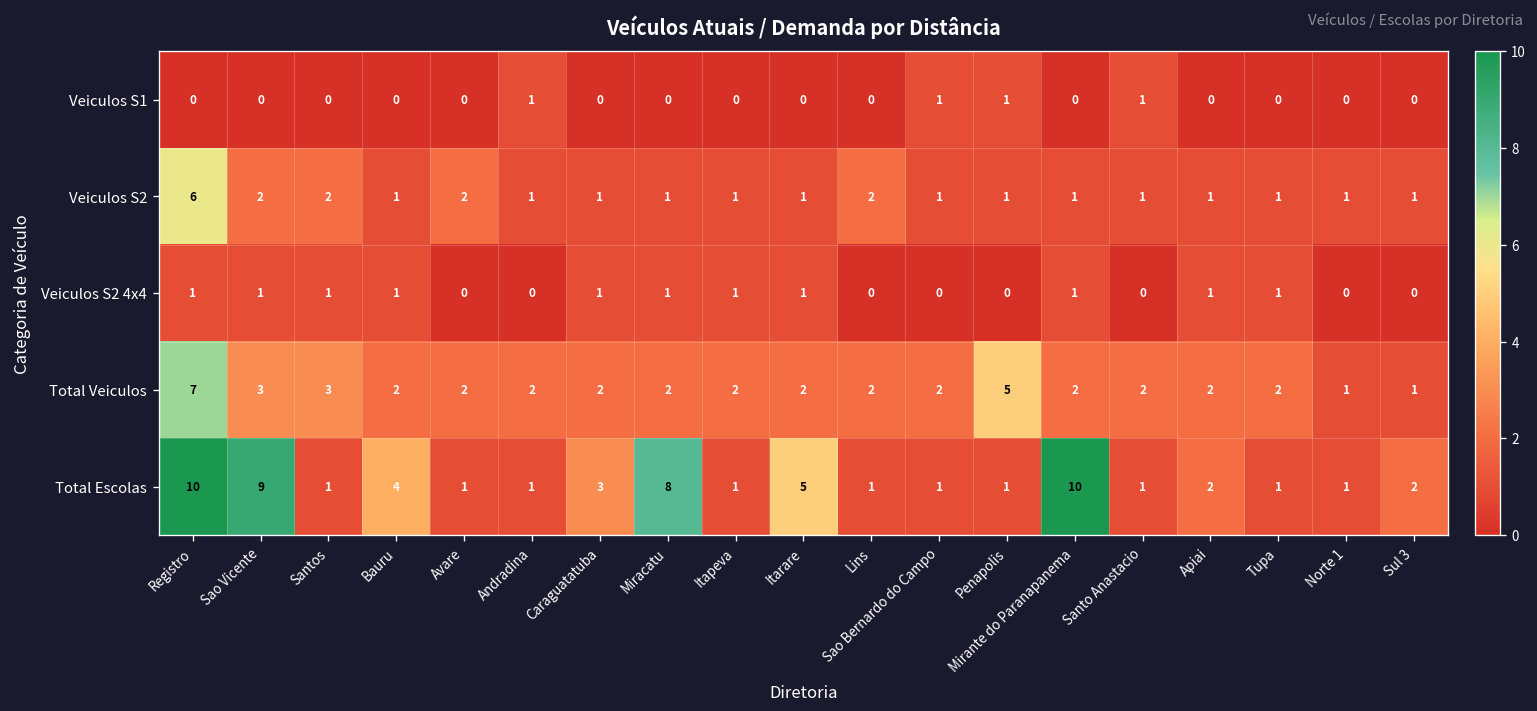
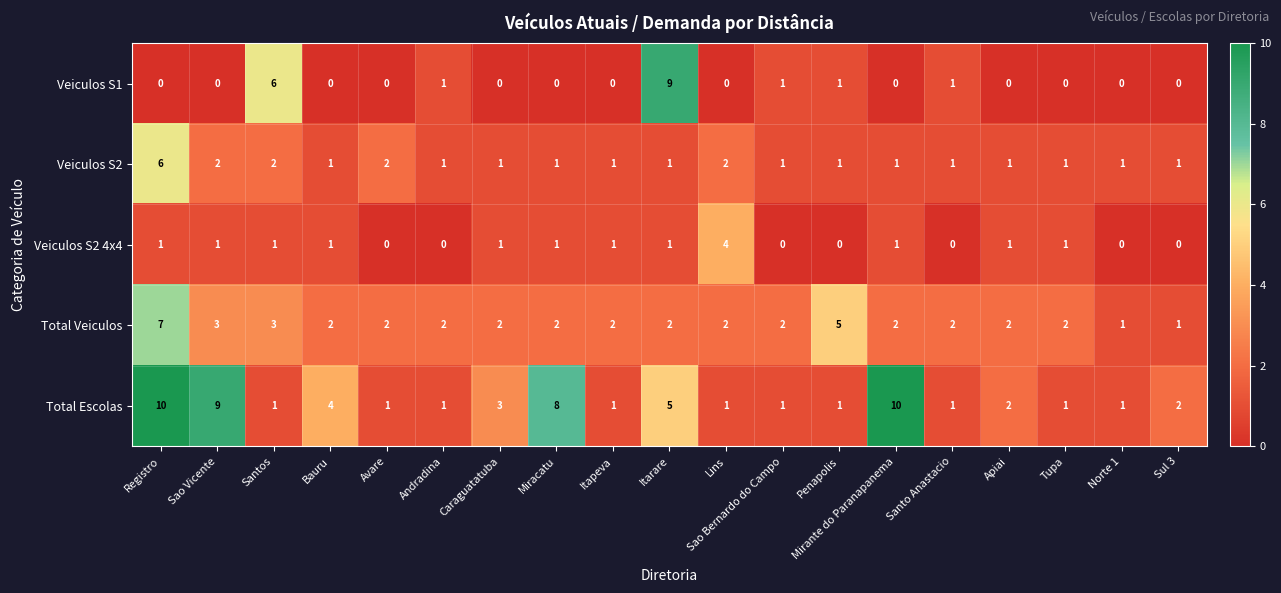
Veiculos S1, Santos: 0 -> 6
Veiculos S1, Itarare: 0 -> 9
Veiculos S2 4x4, Lins: 0 -> 4
